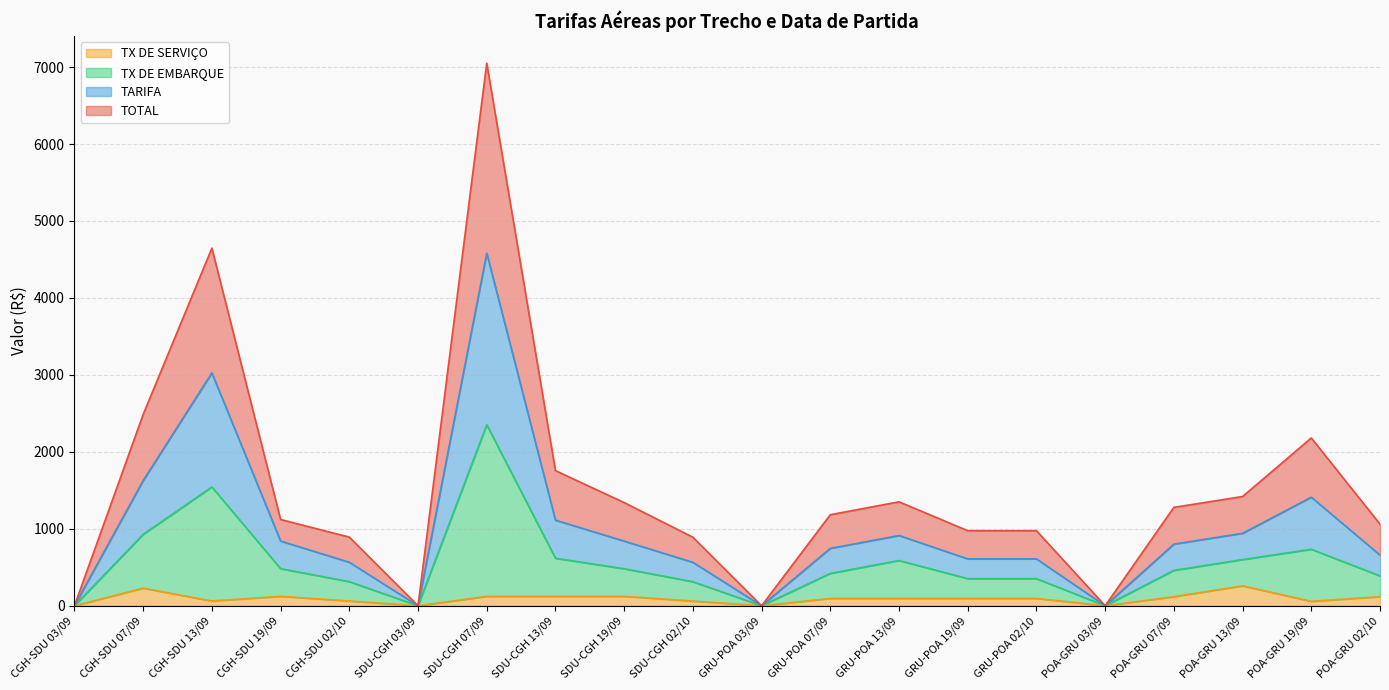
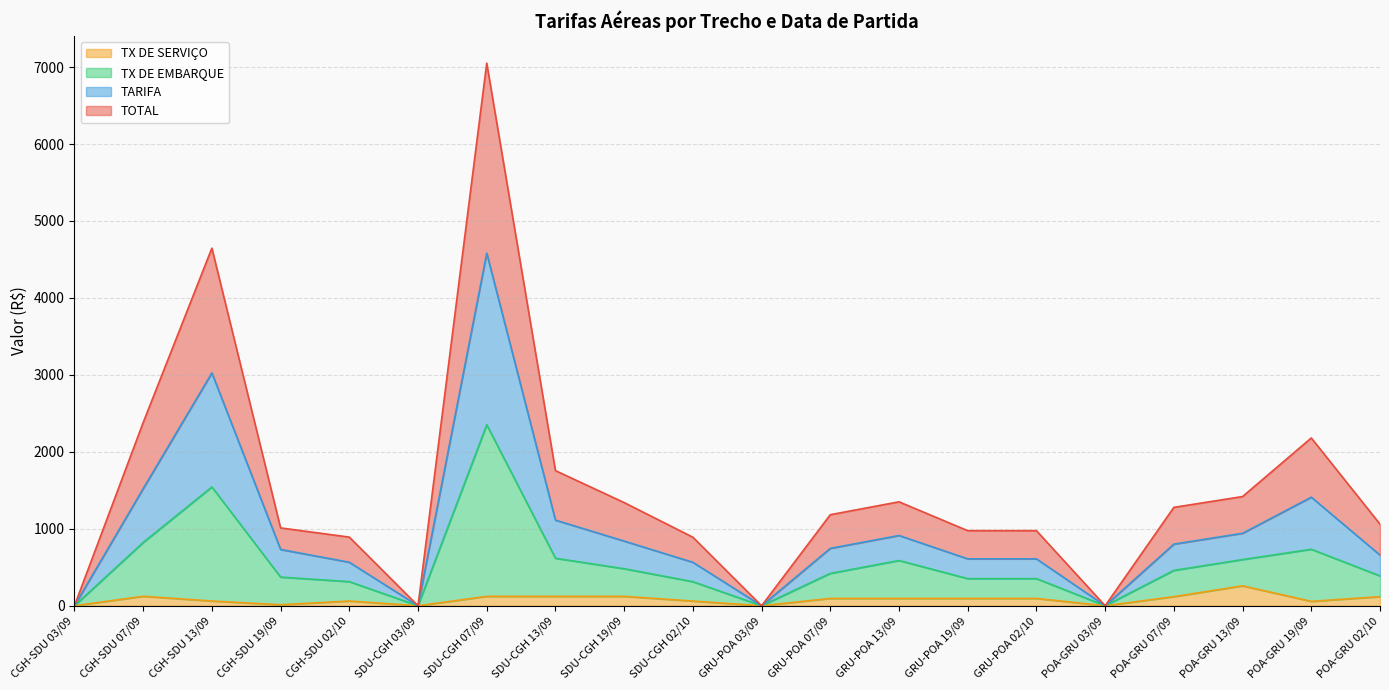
TX DE SERVIÇO, CGH-SDU 07/09: 200 -> 100
TX DE SERVIÇO, CGH-SDU 19/09: 100 -> 0
